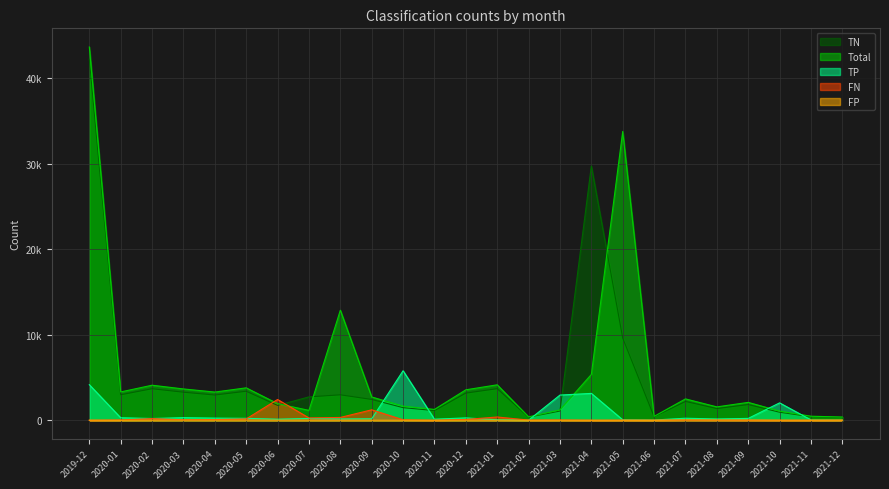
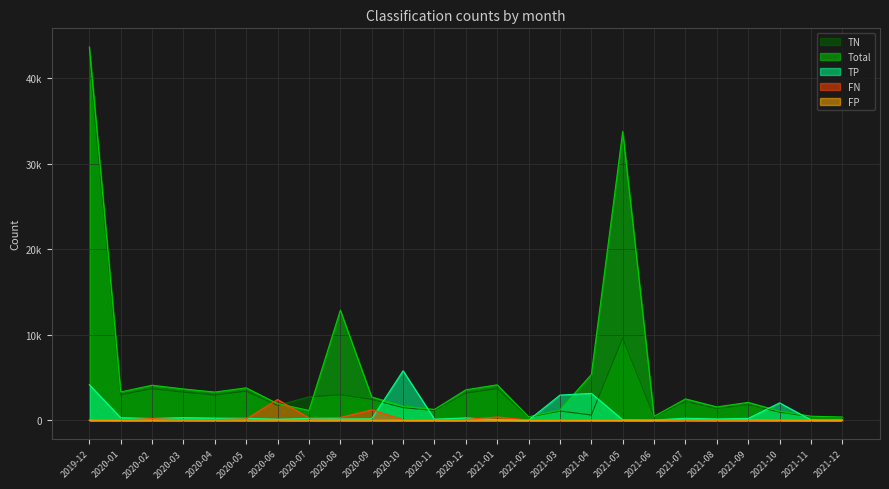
TN, 2021-04: 30000 -> 1000
